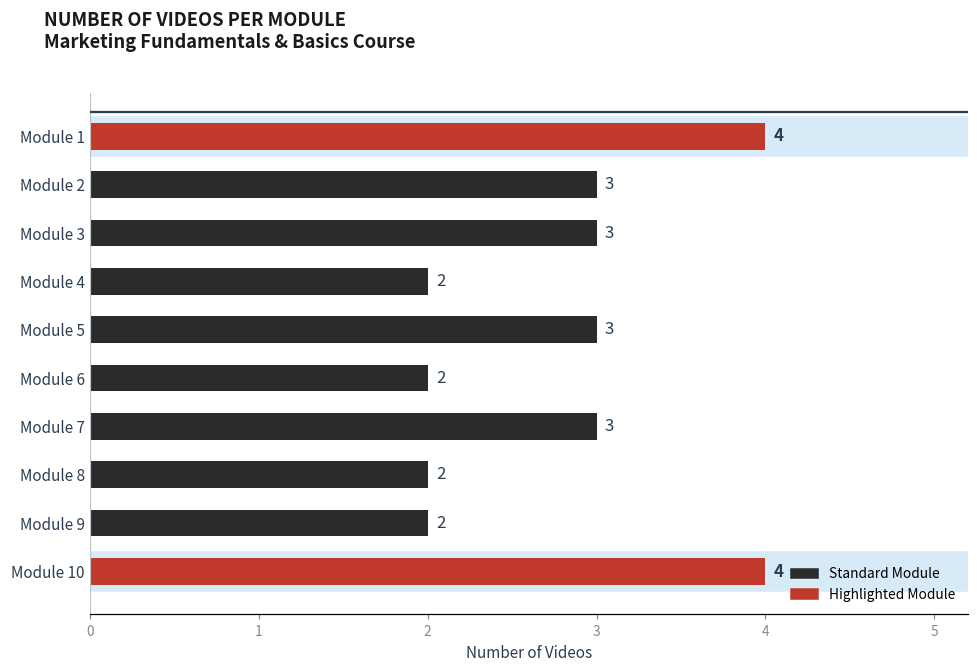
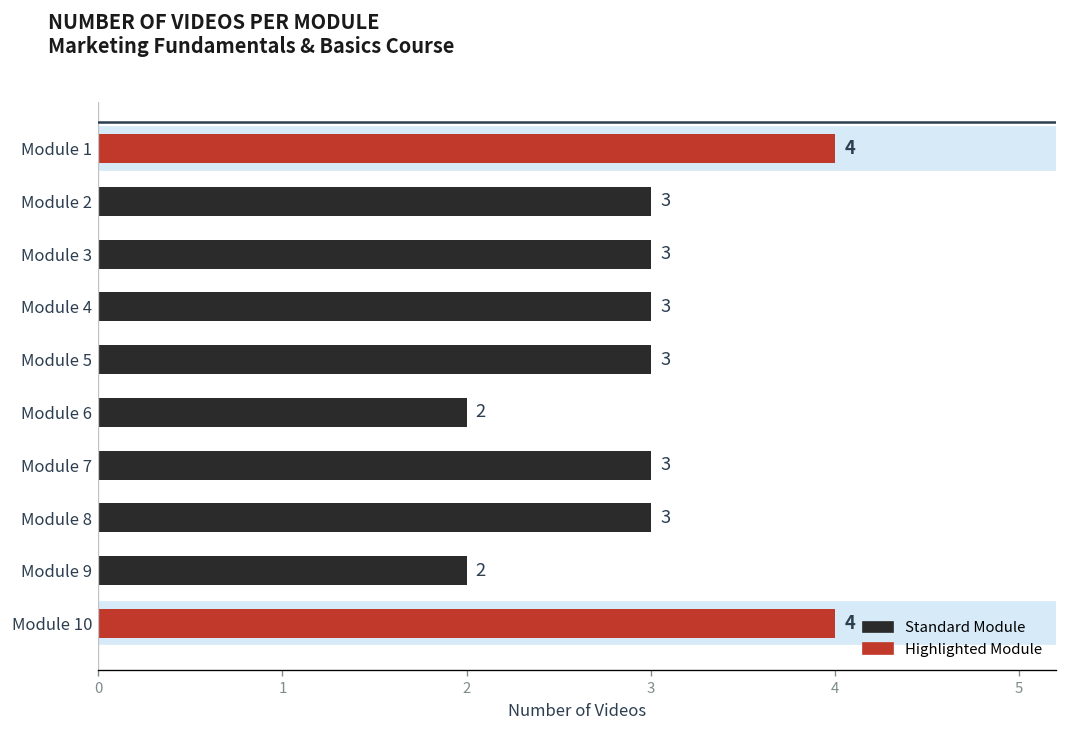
Module 4: 2 -> 3
Module 8: 2 -> 3
